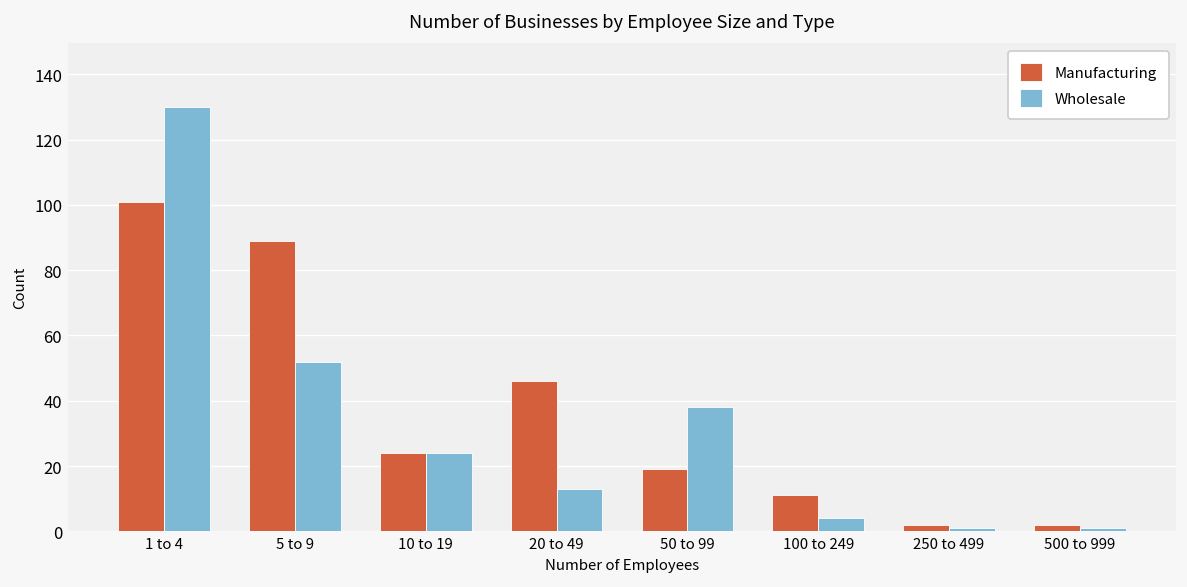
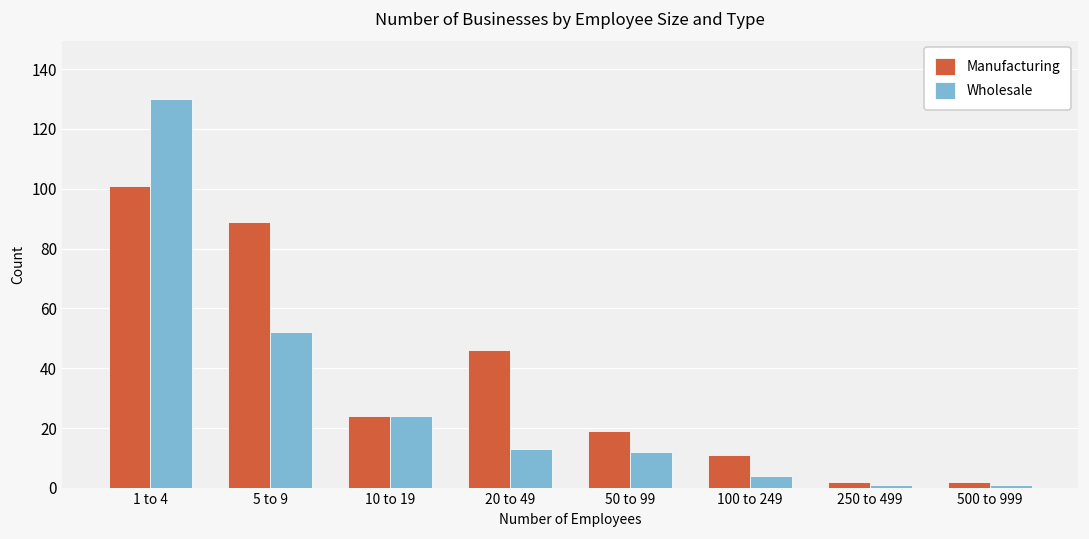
Wholesale, 50 to 99: 38 -> 12
